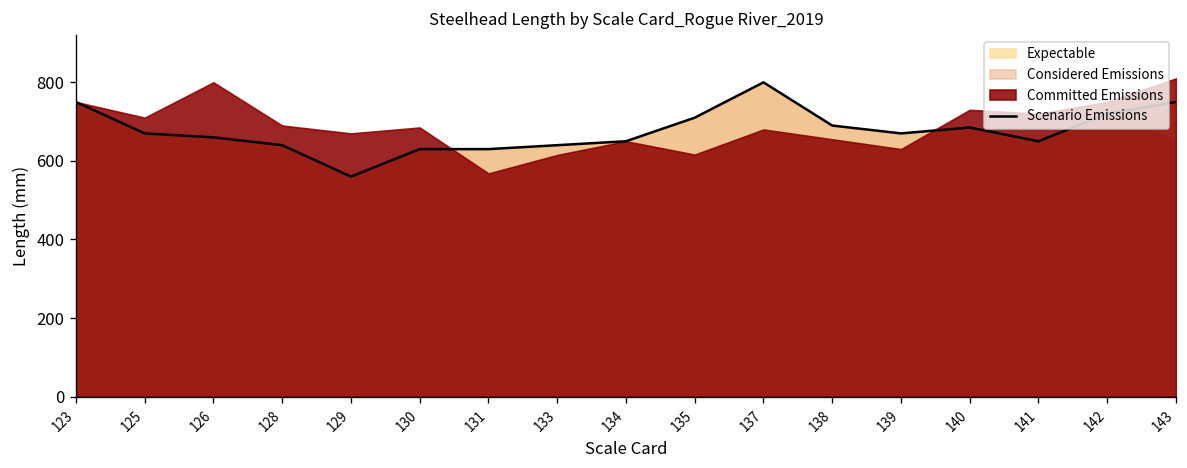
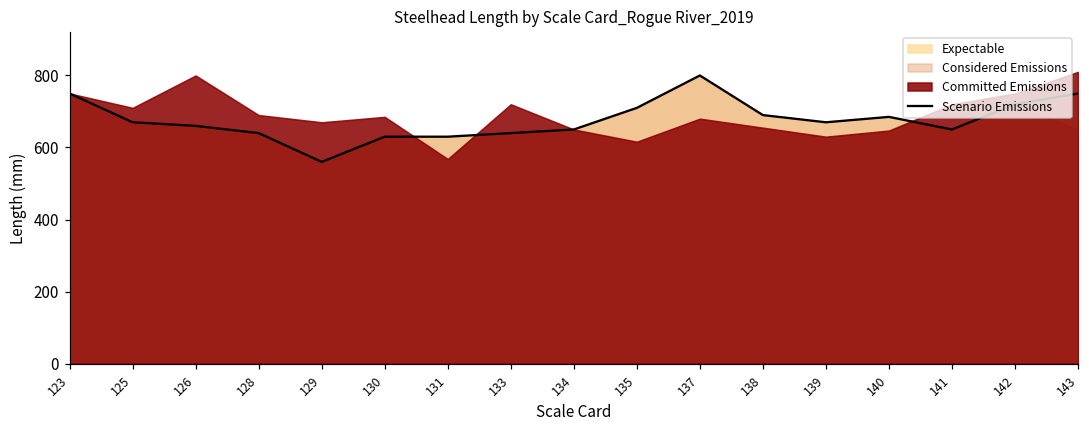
Committed Emissions, 133: 620 -> 720
Committed Emissions, 140: 730 -> 650
